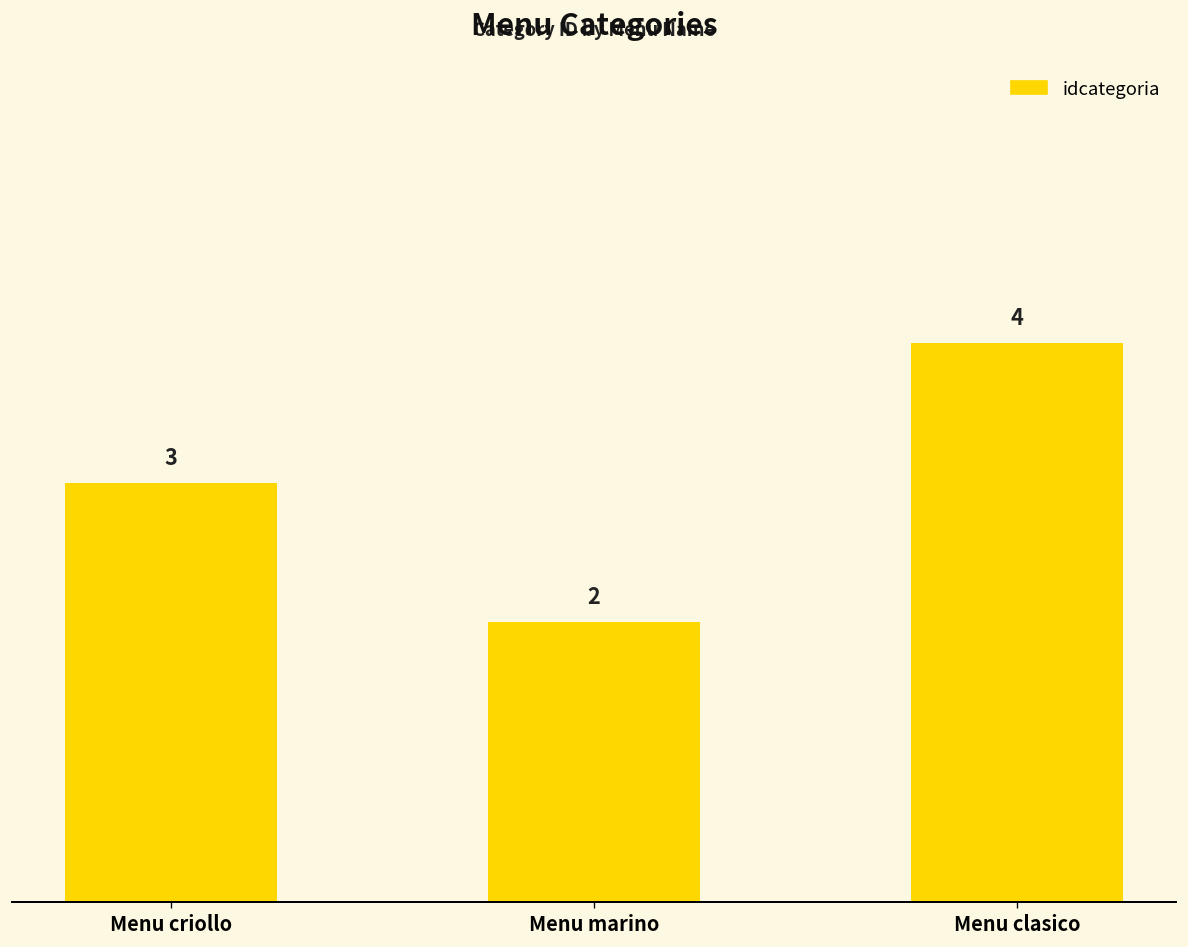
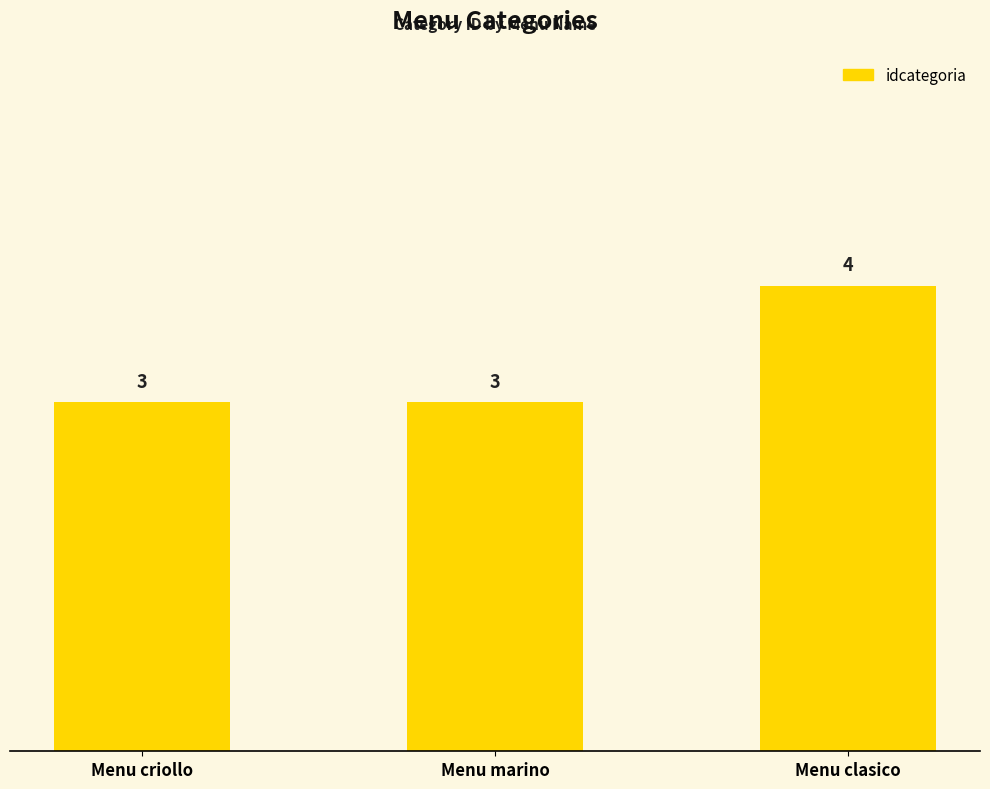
Menu marino: 2 -> 3
